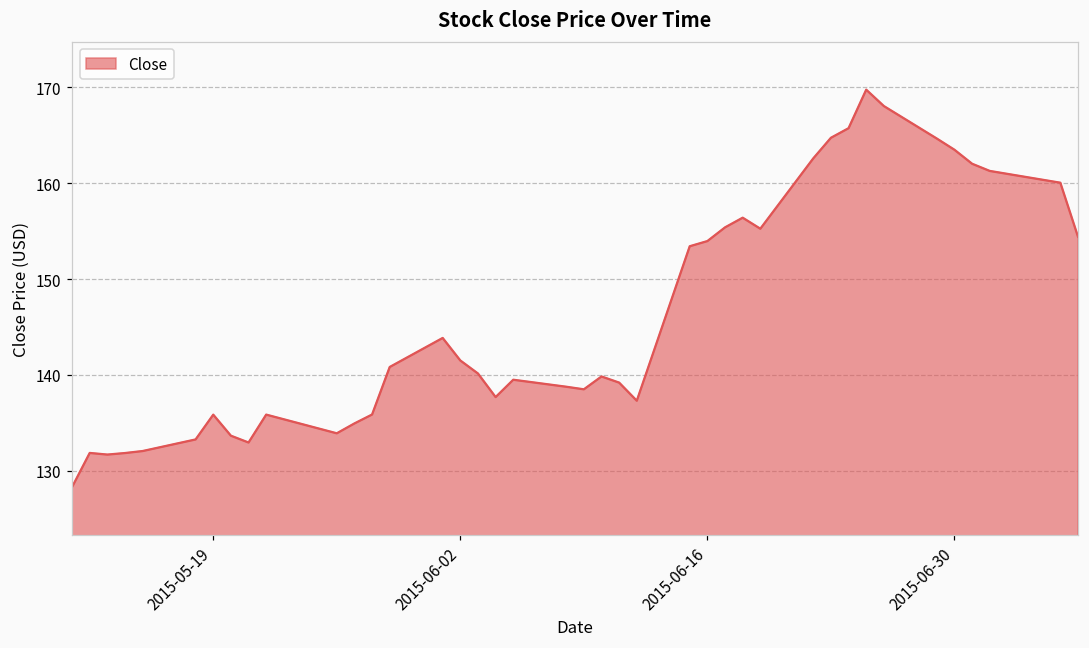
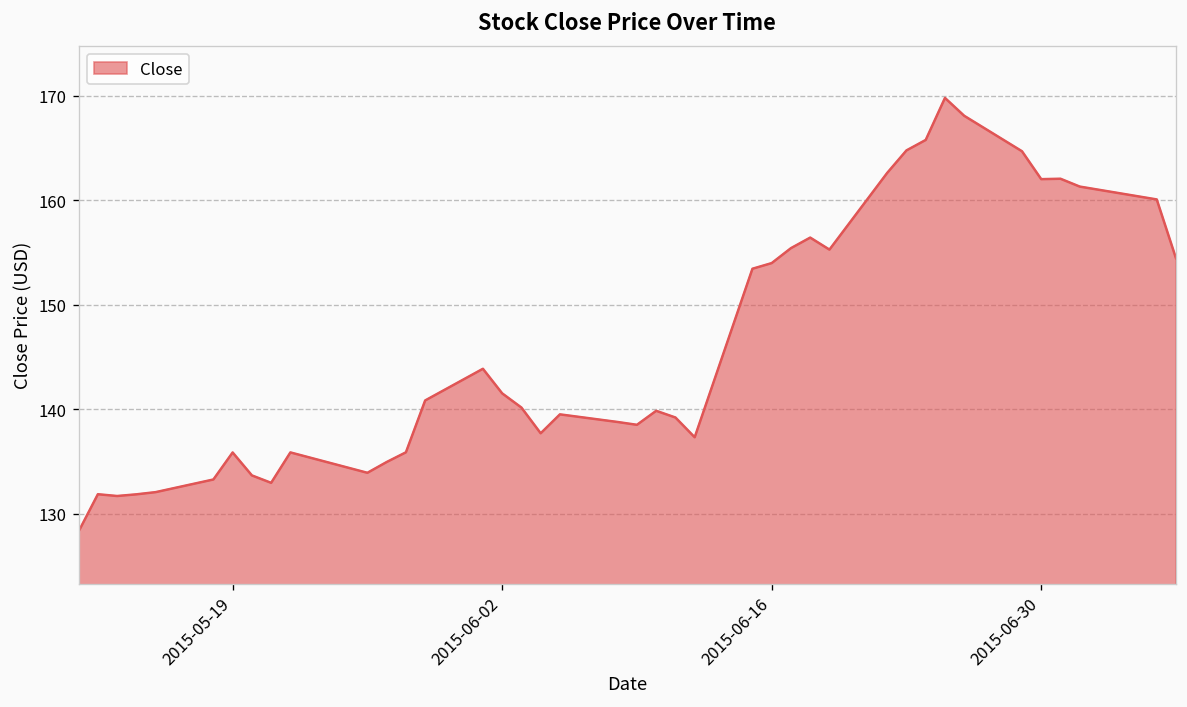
2015-06-30: 164 -> 162
